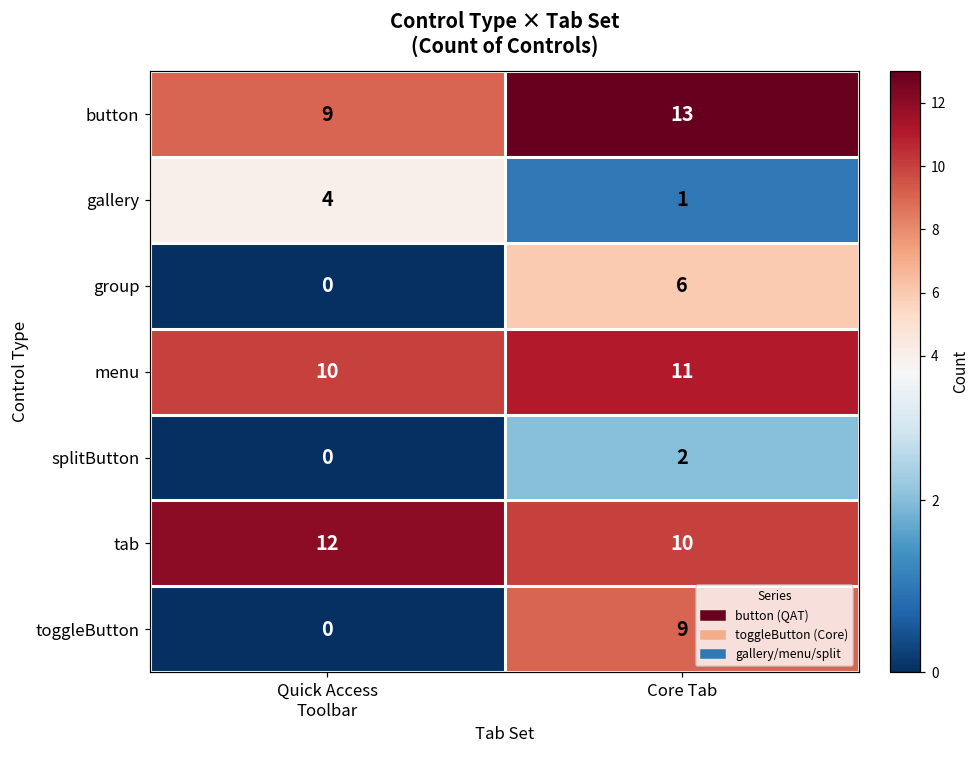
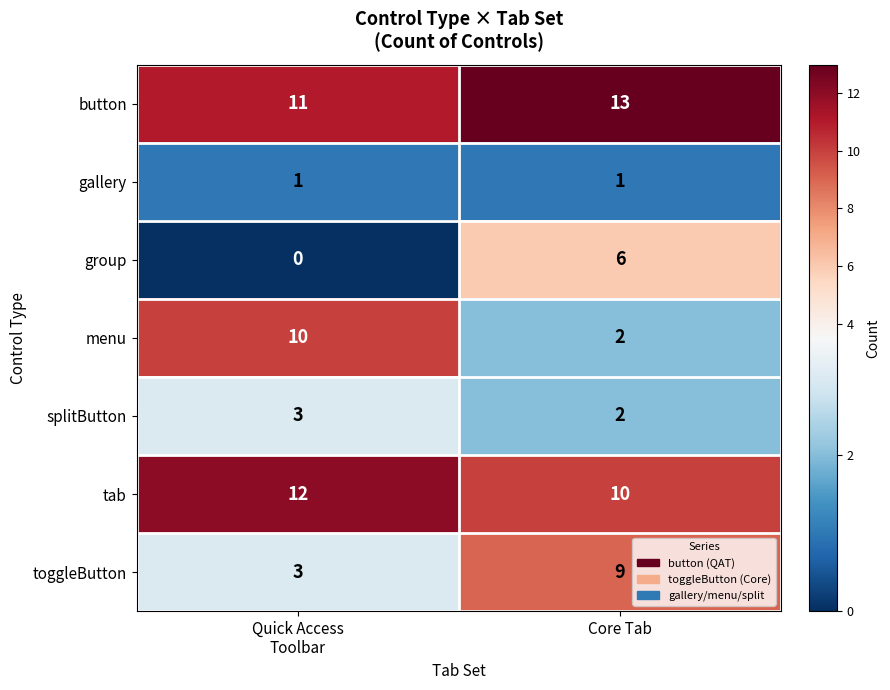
button, Quick Access Toolbar: 9 -> 11
gallery, Quick Access Toolbar: 4 -> 1
menu, Core Tab: 11 -> 2
splitButton, Quick Access Toolbar: 0 -> 3
toggleButton, Quick Access Toolbar: 0 -> 3
